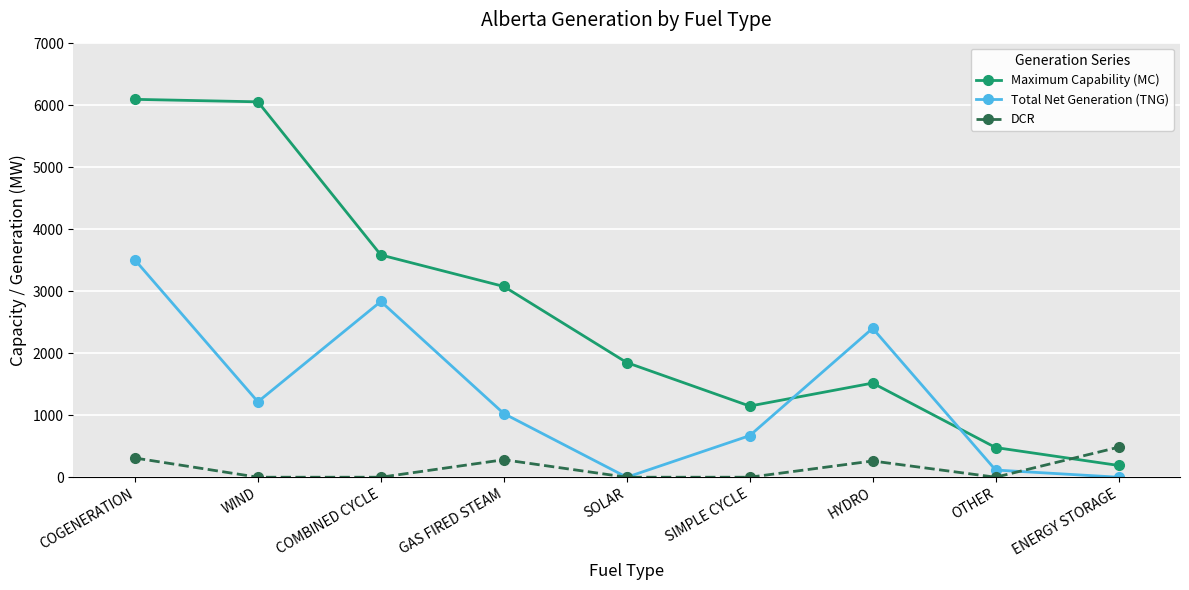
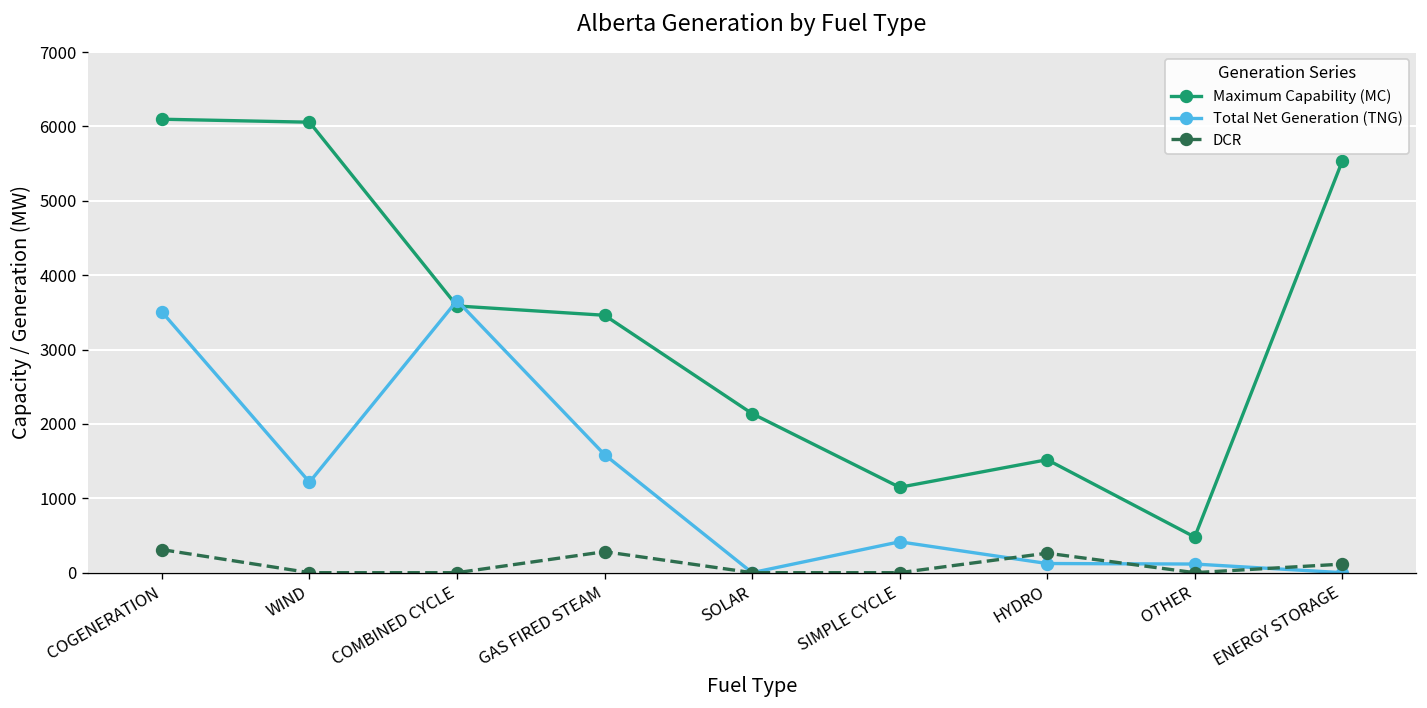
Total Net Generation (TNG), COMBINED CYCLE: 2800 -> 3700
Maximum Capability (MC), GAS FIRED STEAM: 3100 -> 3500
Total Net Generation (TNG), GAS FIRED STEAM: 1000 -> 1600
Maximum Capability (MC), SOLAR: 1900 -> 2100
Total Net Generation (TNG), SIMPLE CYCLE: 700 -> 400
Total Net Generation (TNG), HYDRO: 2400 -> 100
Maximum Capability (MC), ENERGY STORAGE: 200 -> 5500
DCR, ENERGY STORAGE: 500 -> 100
